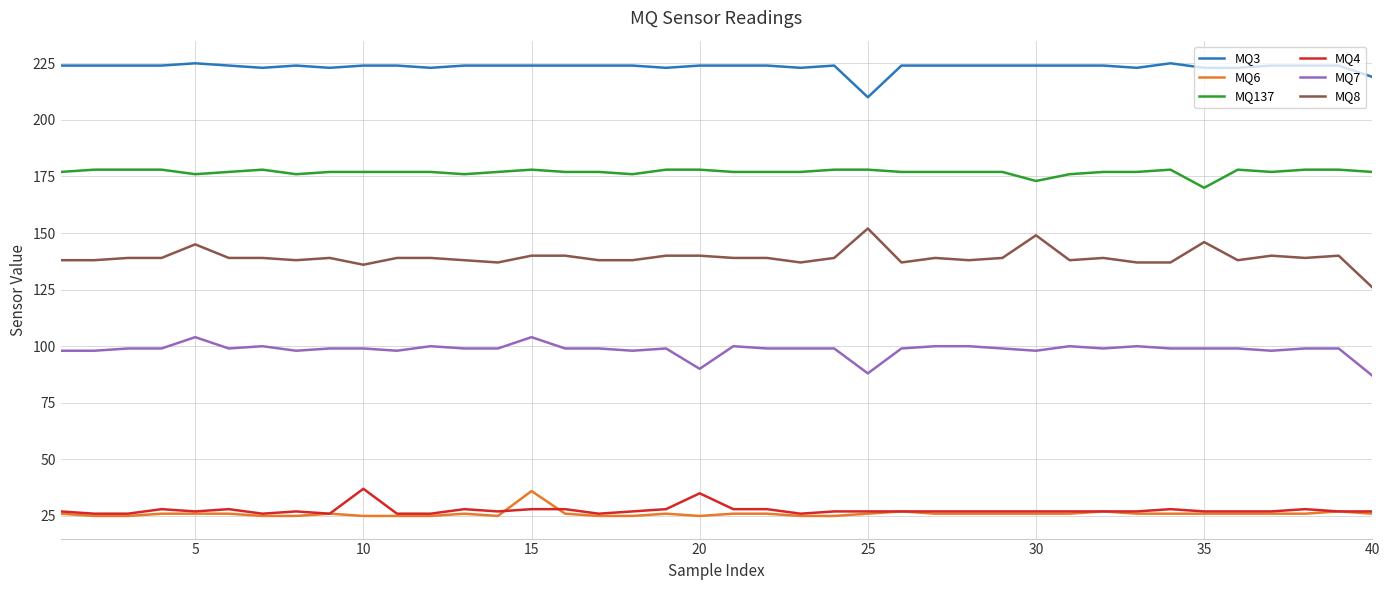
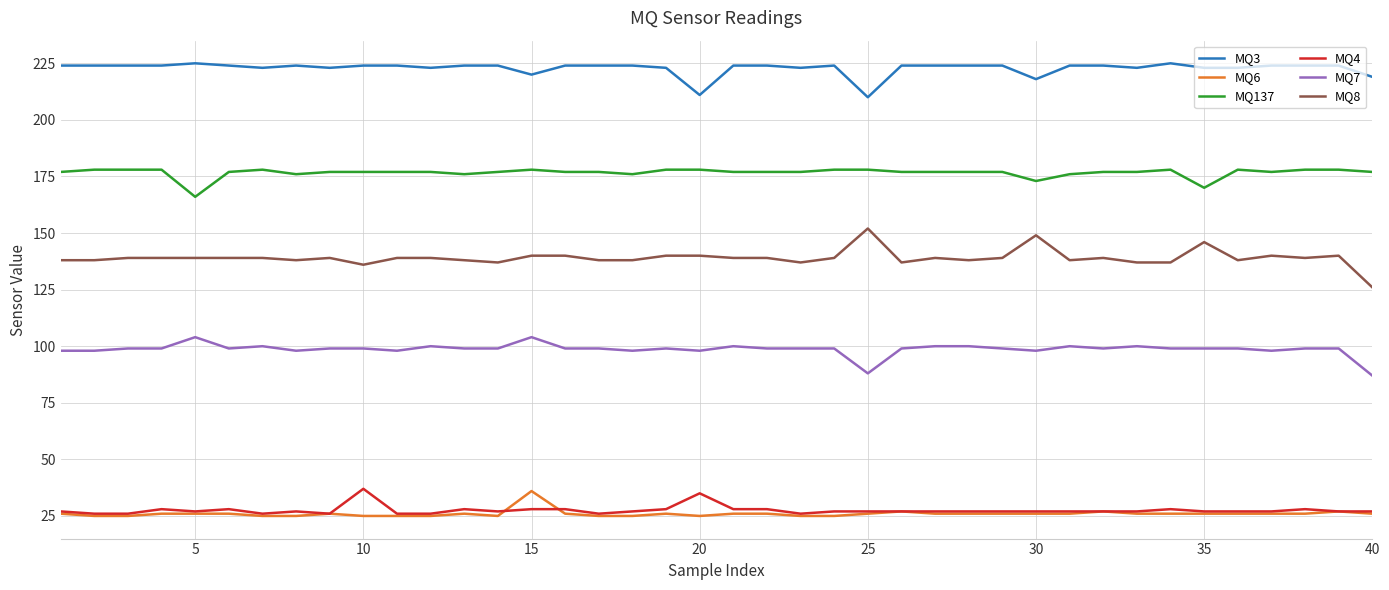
MQ137, 5: 176 -> 166
MQ8, 5: 145 -> 139
MQ3, 15: 224 -> 220
MQ3, 20: 224 -> 211
MQ7, 20: 90 -> 98
MQ3, 30: 224 -> 218
